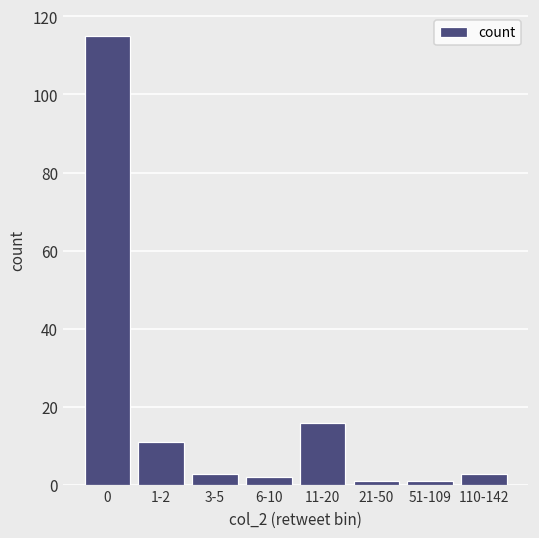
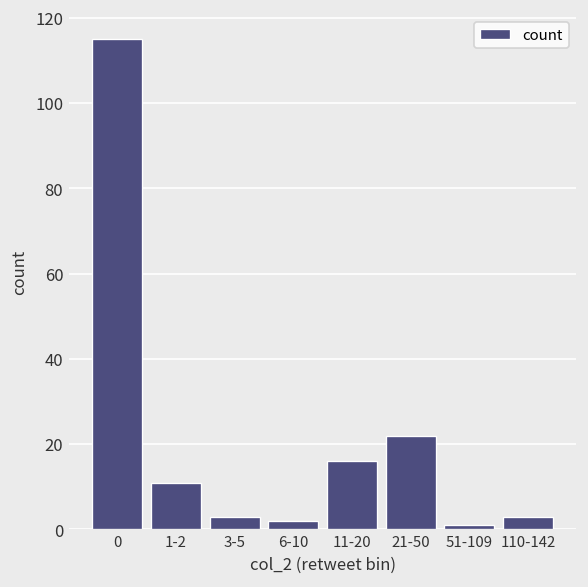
21-50: 1 -> 22
